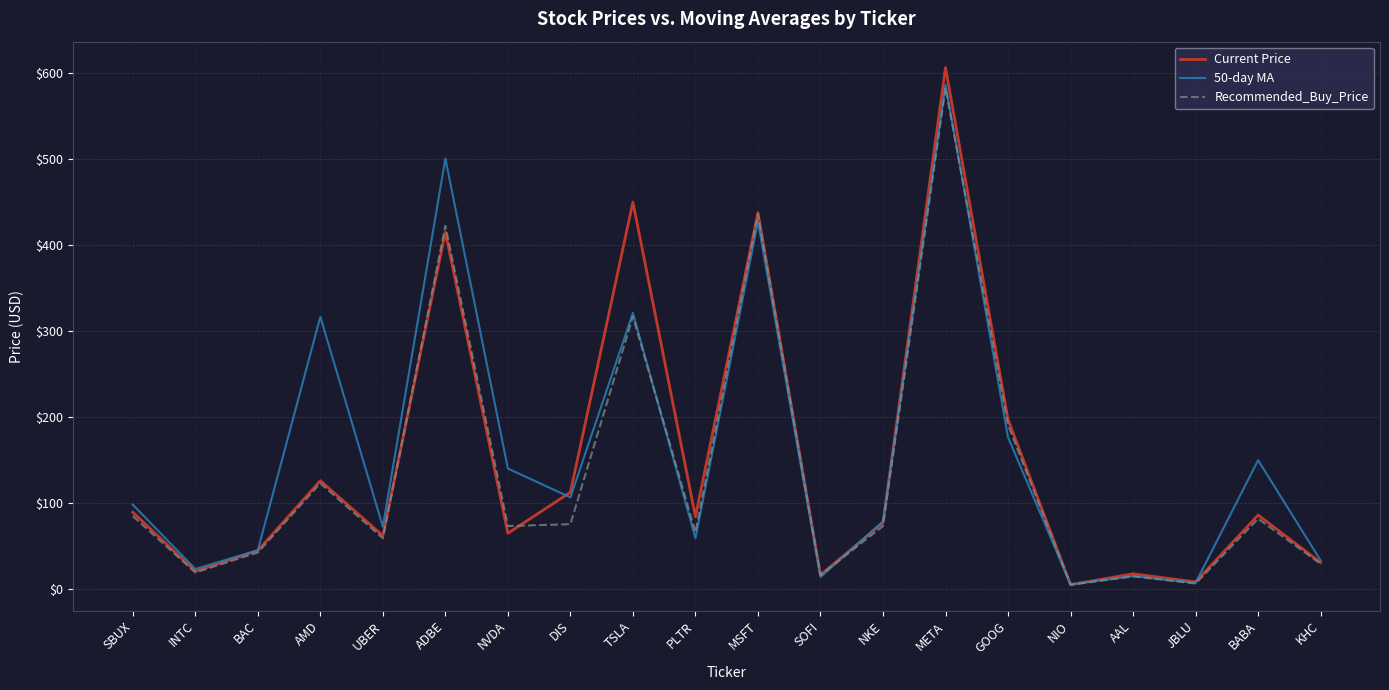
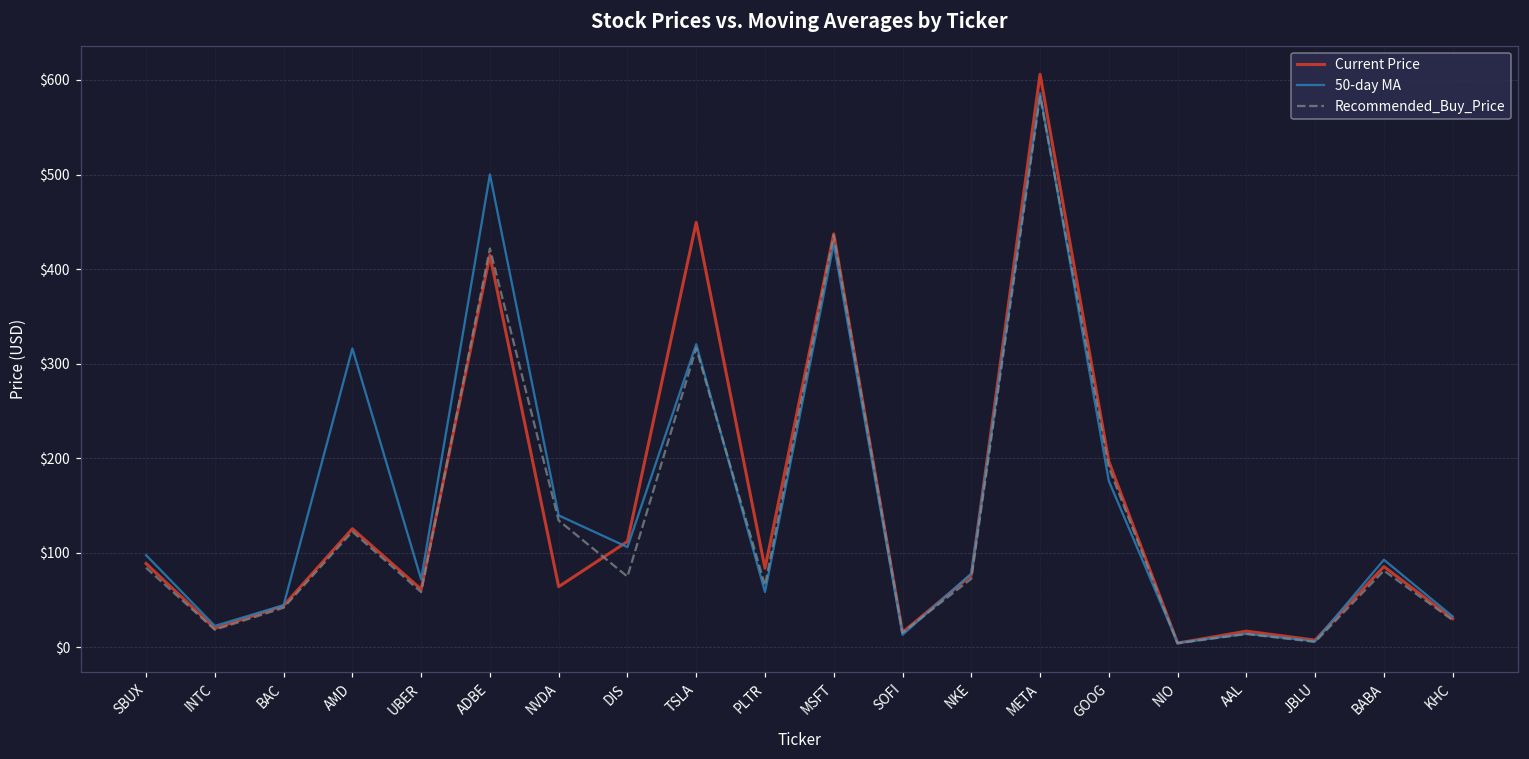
Recommended_Buy_Price, NVDA: $70 -> $130
50-day MA, BABA: $150 -> $90
